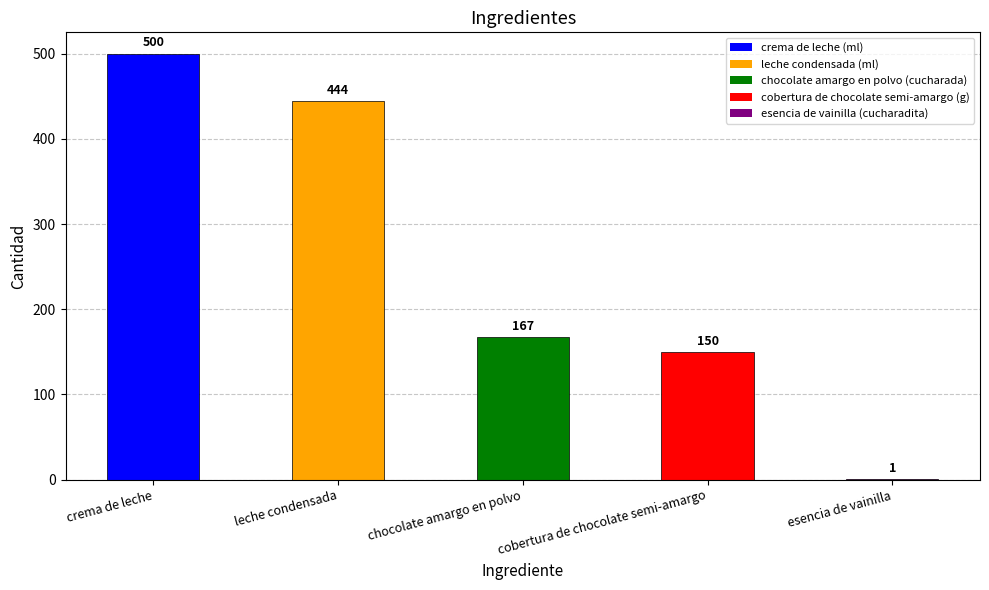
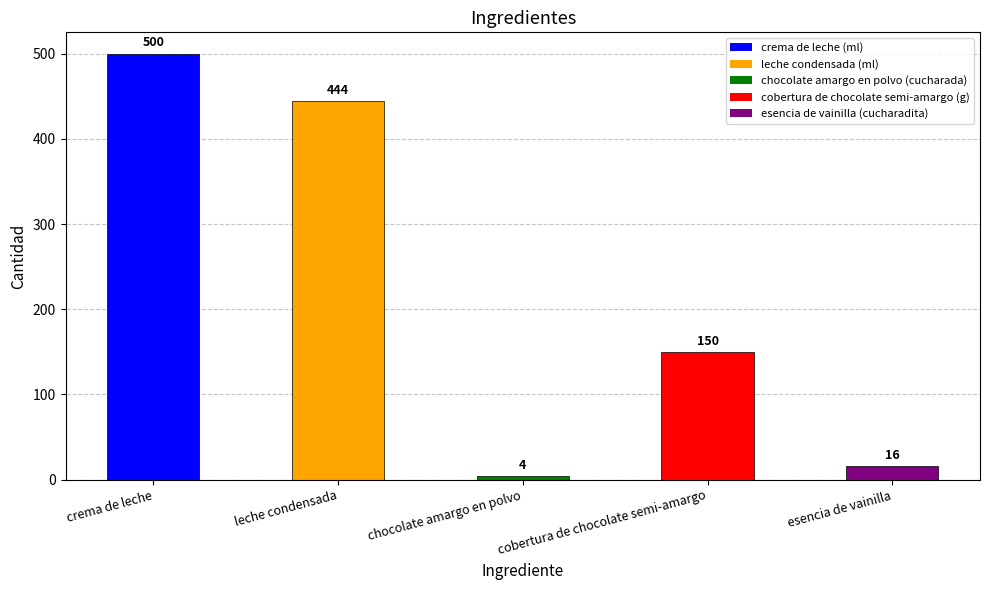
chocolate amargo en polvo: 167 -> 4
esencia de vainilla: 1 -> 16
